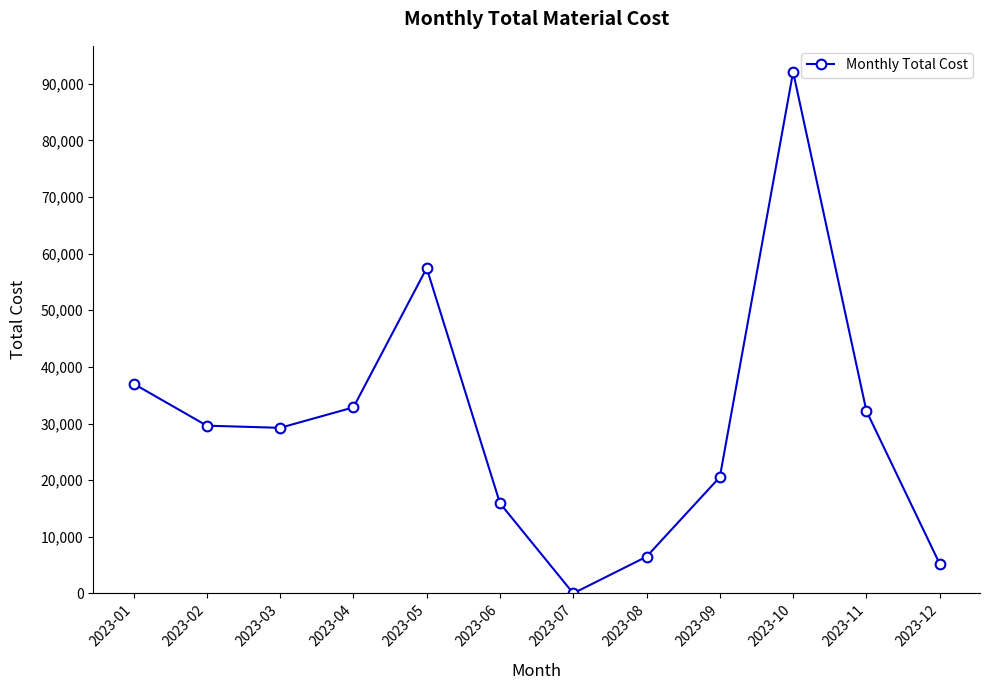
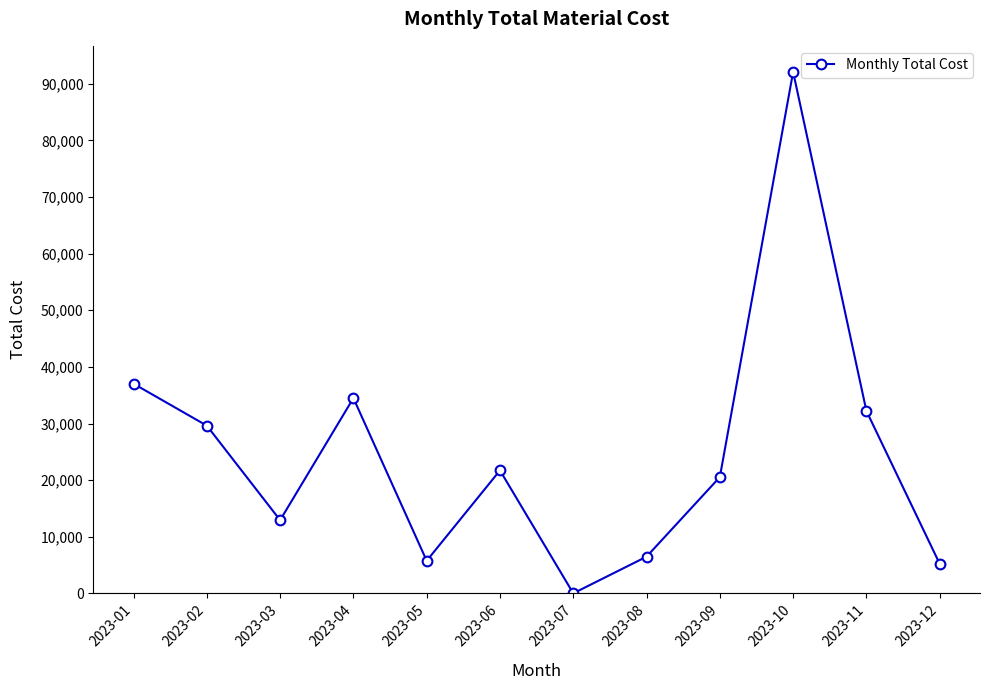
2023-03: 29,000 -> 13,000
2023-04: 33,000 -> 34,000
2023-05: 57,000 -> 6,000
2023-06: 16,000 -> 22,000
